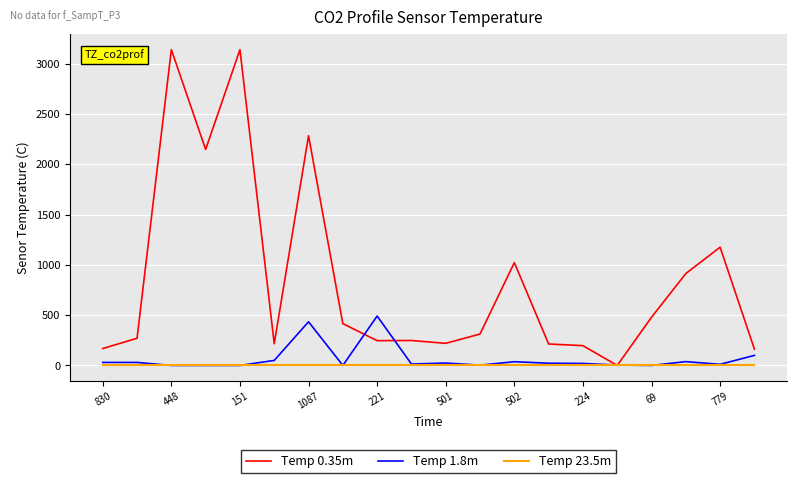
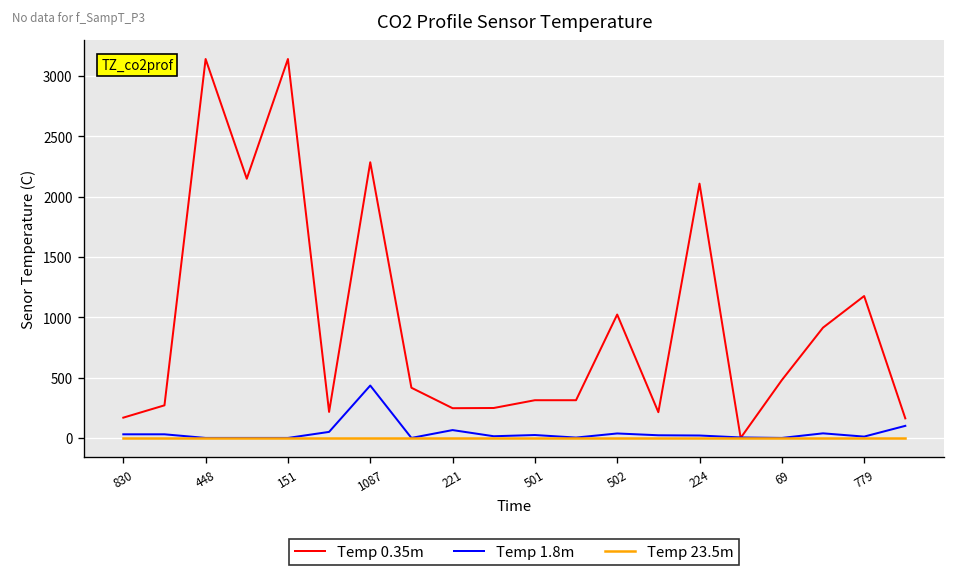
Temp 1.8m, 221: 490 -> 70
Temp 0.35m, 501: 220 -> 310
Temp 0.35m, 224: 200 -> 2110
